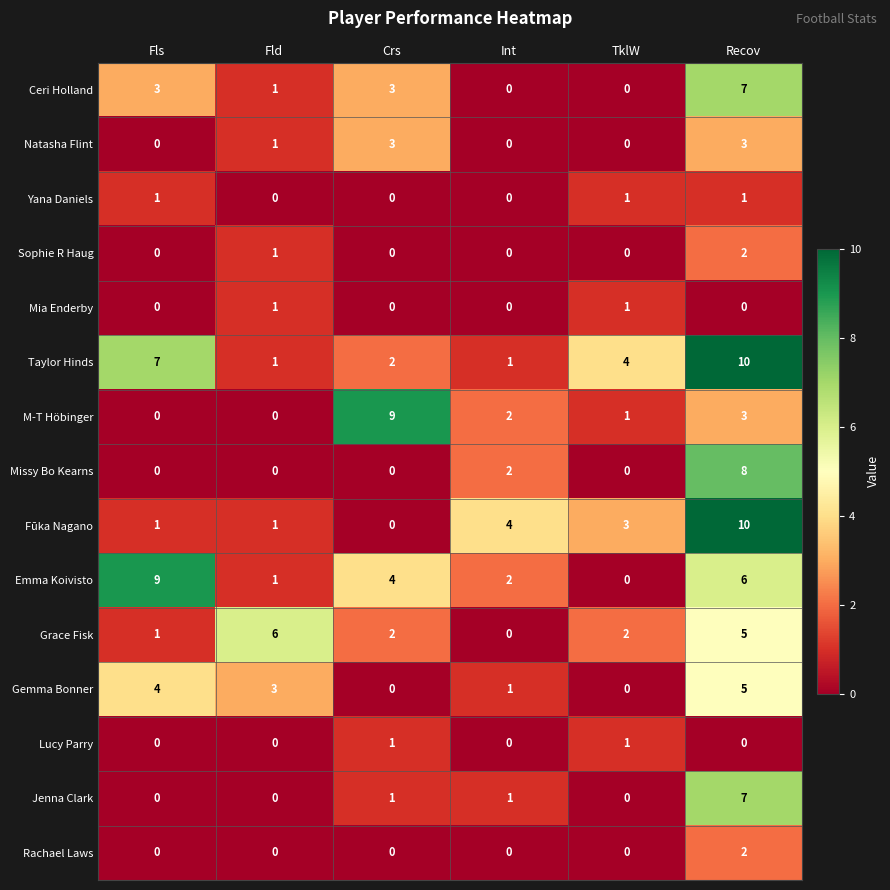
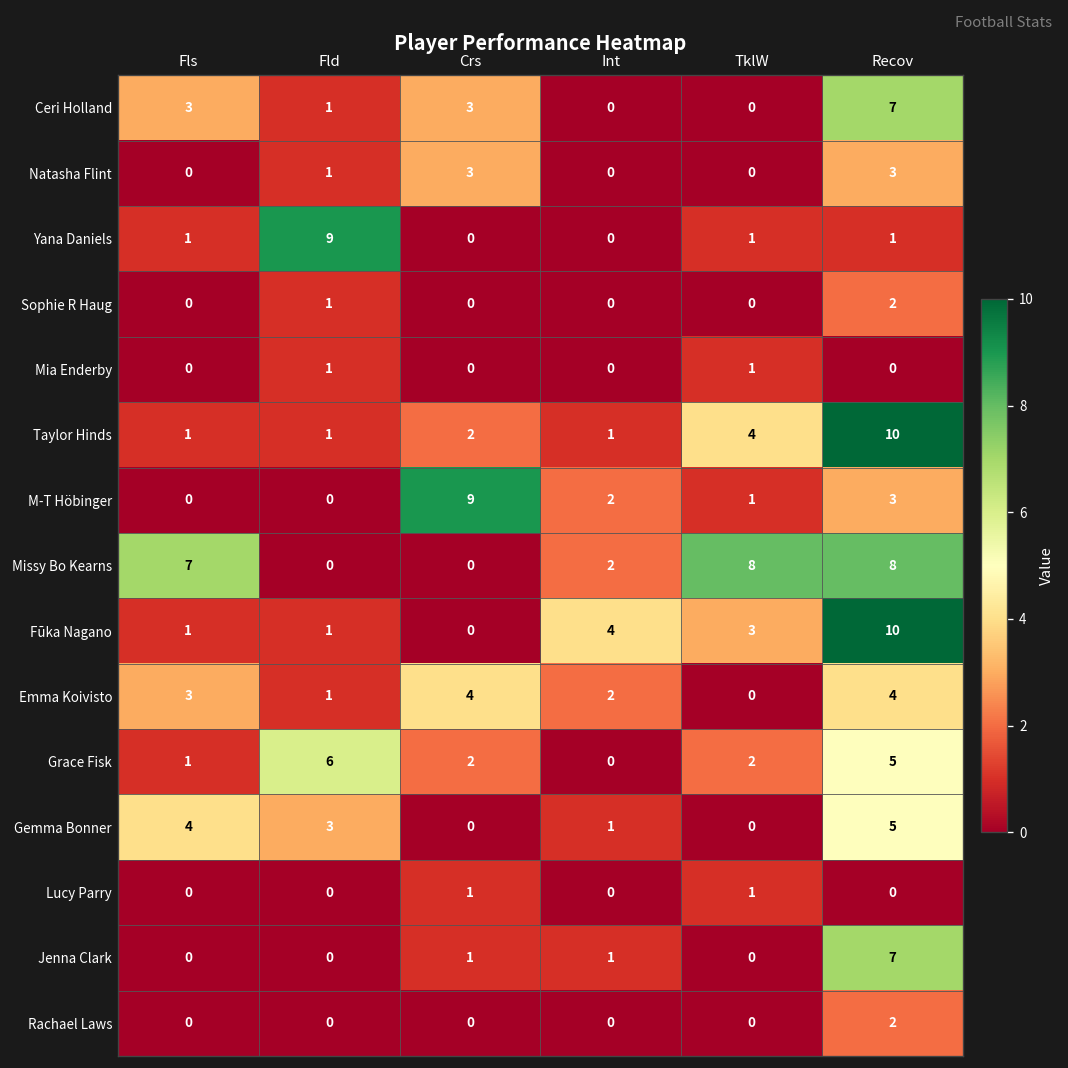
Yana Daniels, Fld: 0 -> 9
Taylor Hinds, Fls: 7 -> 1
Missy Bo Kearns, Fls: 0 -> 7
Missy Bo Kearns, TklW: 0 -> 8
Emma Koivisto, Fls: 9 -> 3
Emma Koivisto, Recov: 6 -> 4
